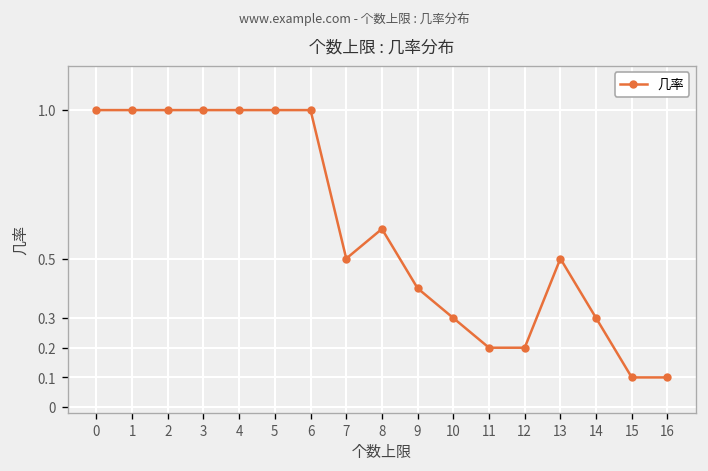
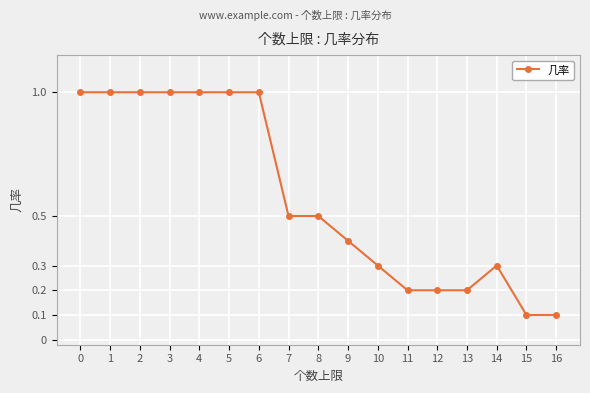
8: 0.6 -> 0.5
13: 0.5 -> 0.2
